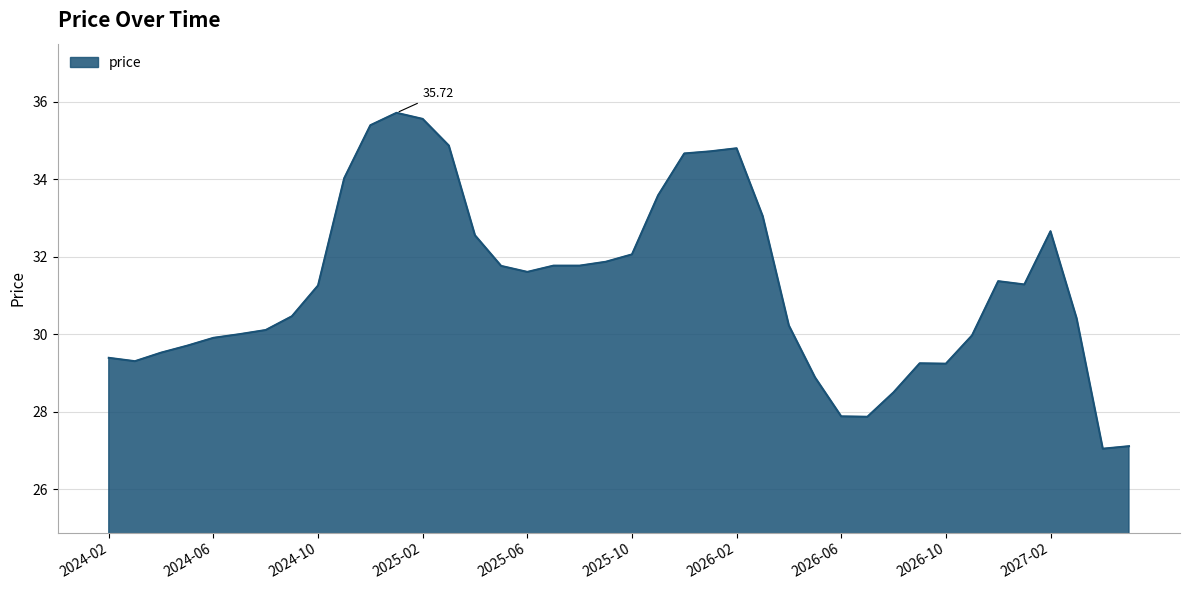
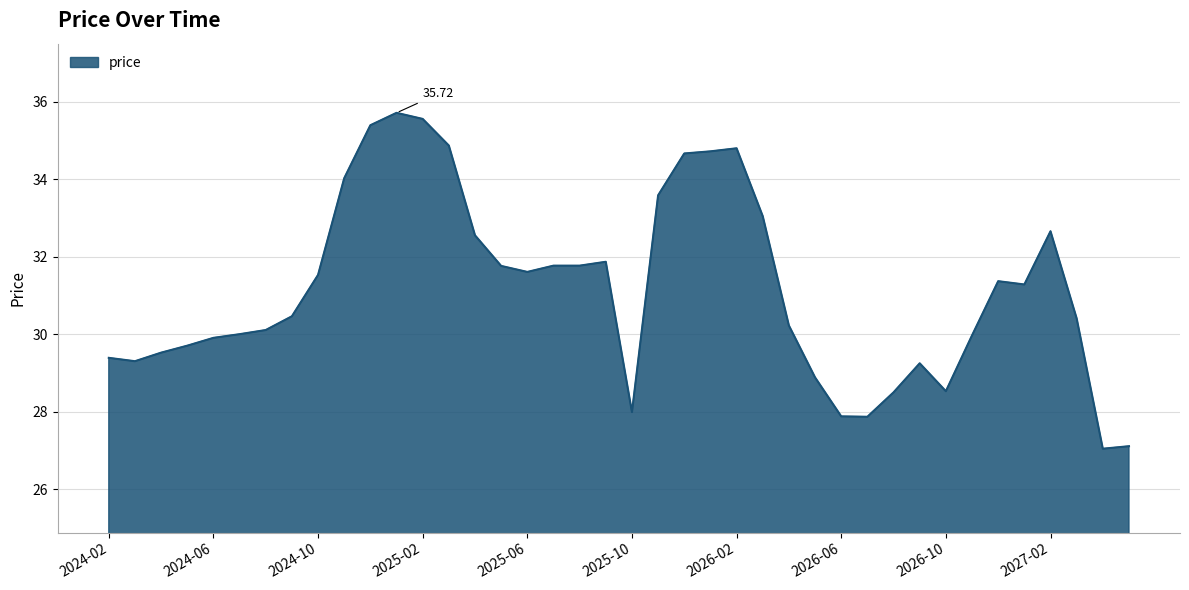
2024-10: 31.3 -> 31.5
2025-10: 32.1 -> 28.0
2026-10: 29.2 -> 28.5
